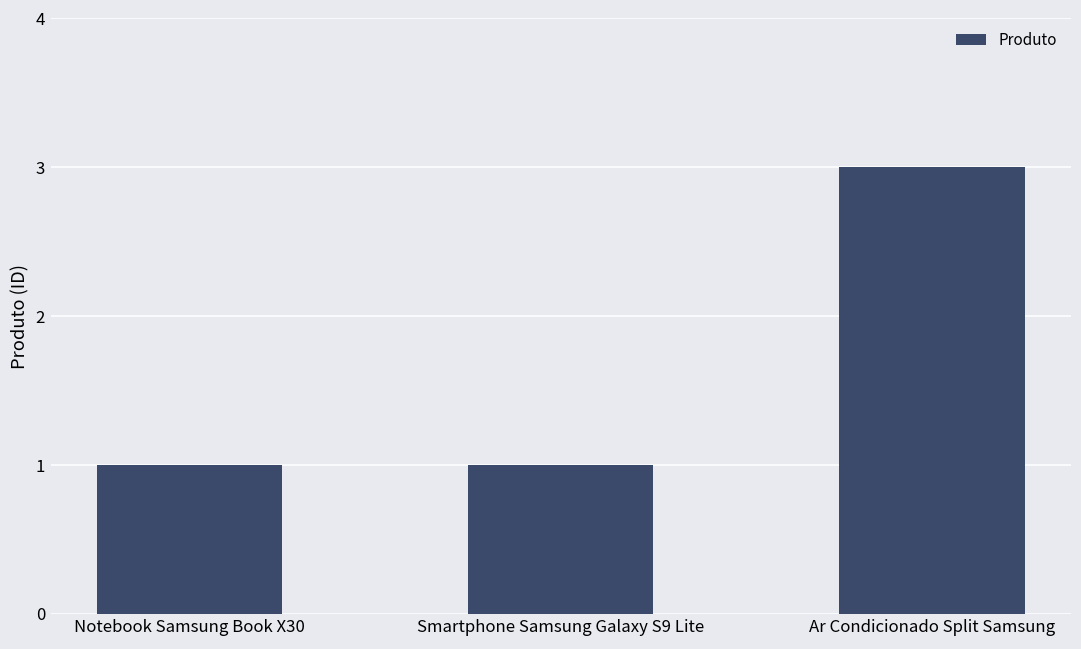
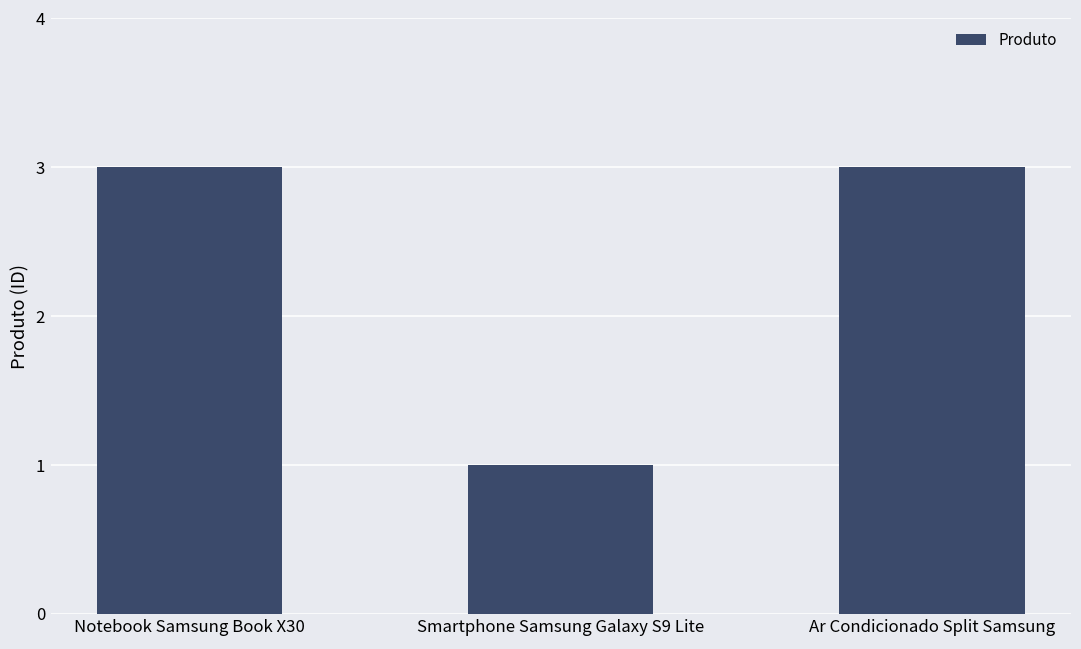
Notebook Samsung Book X30: 1 -> 3
